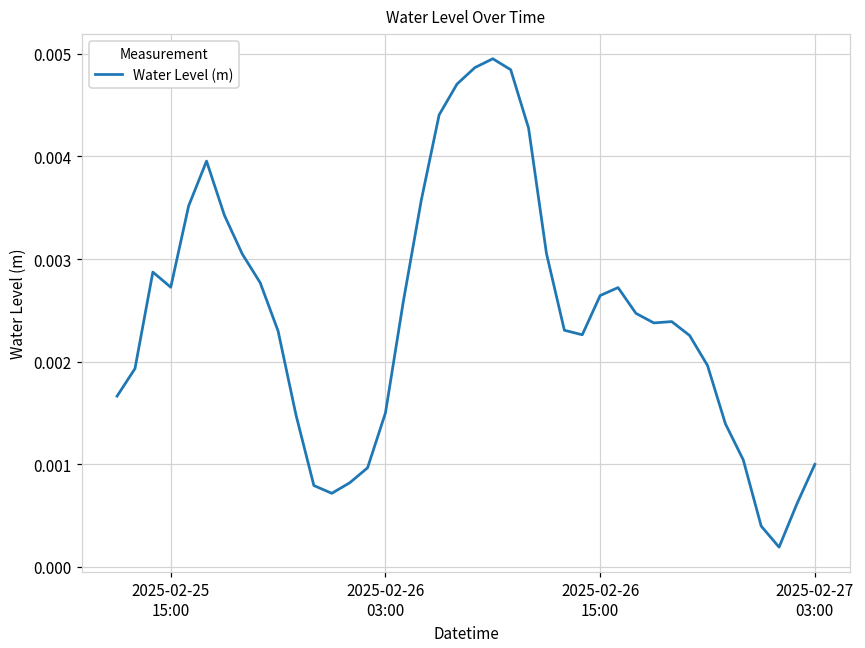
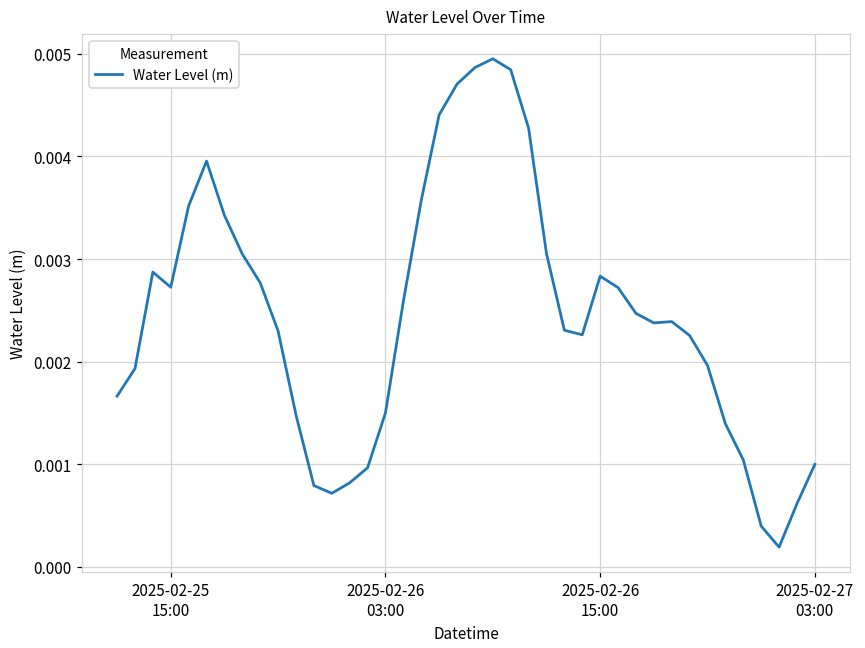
2025-02-26 15:00: 0.0026 -> 0.0028
